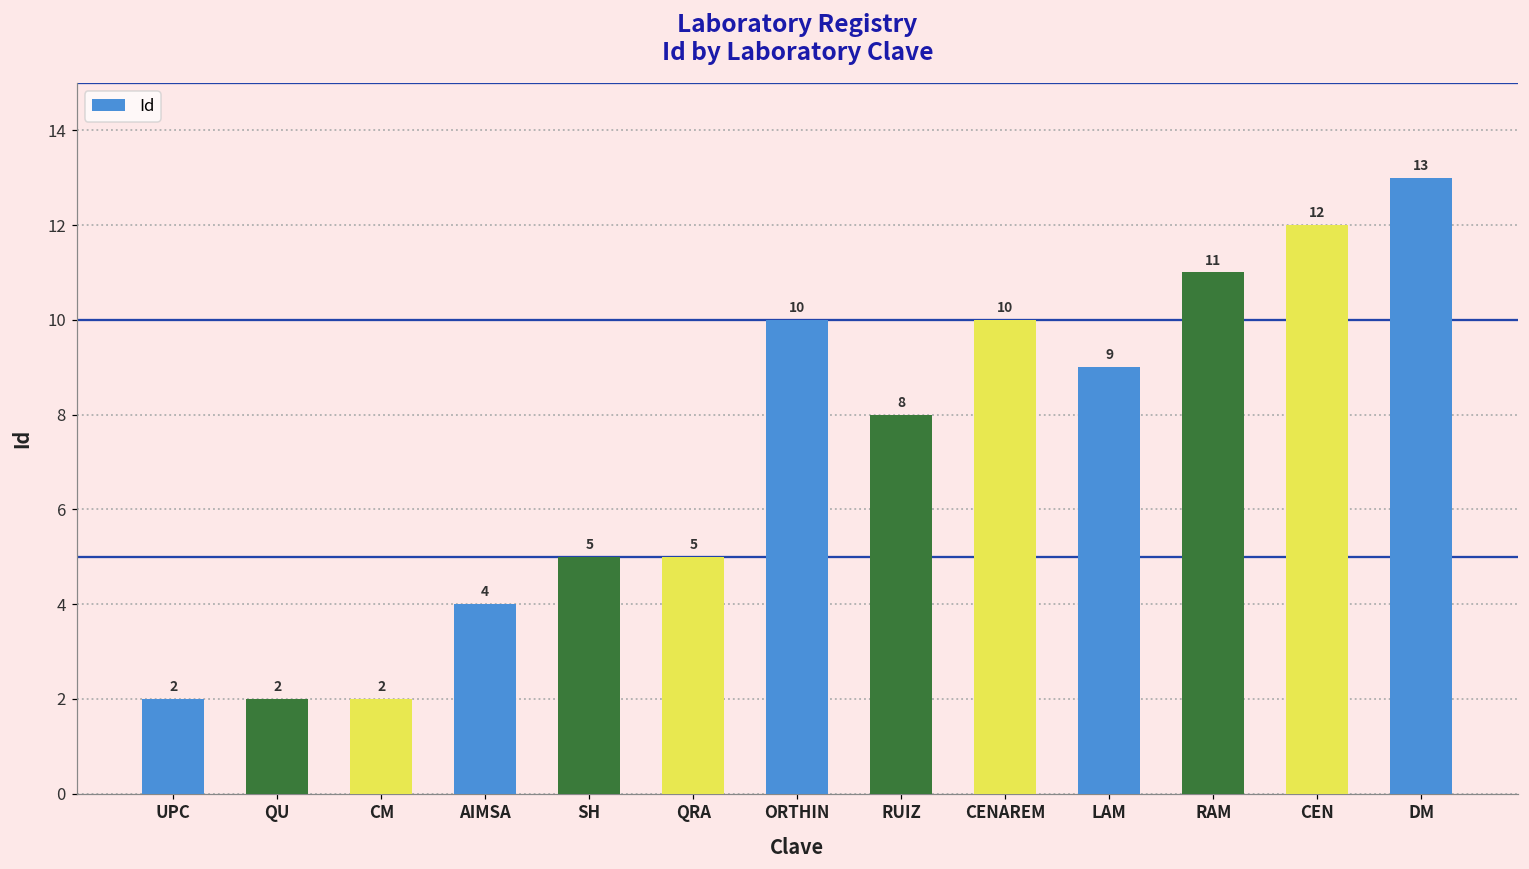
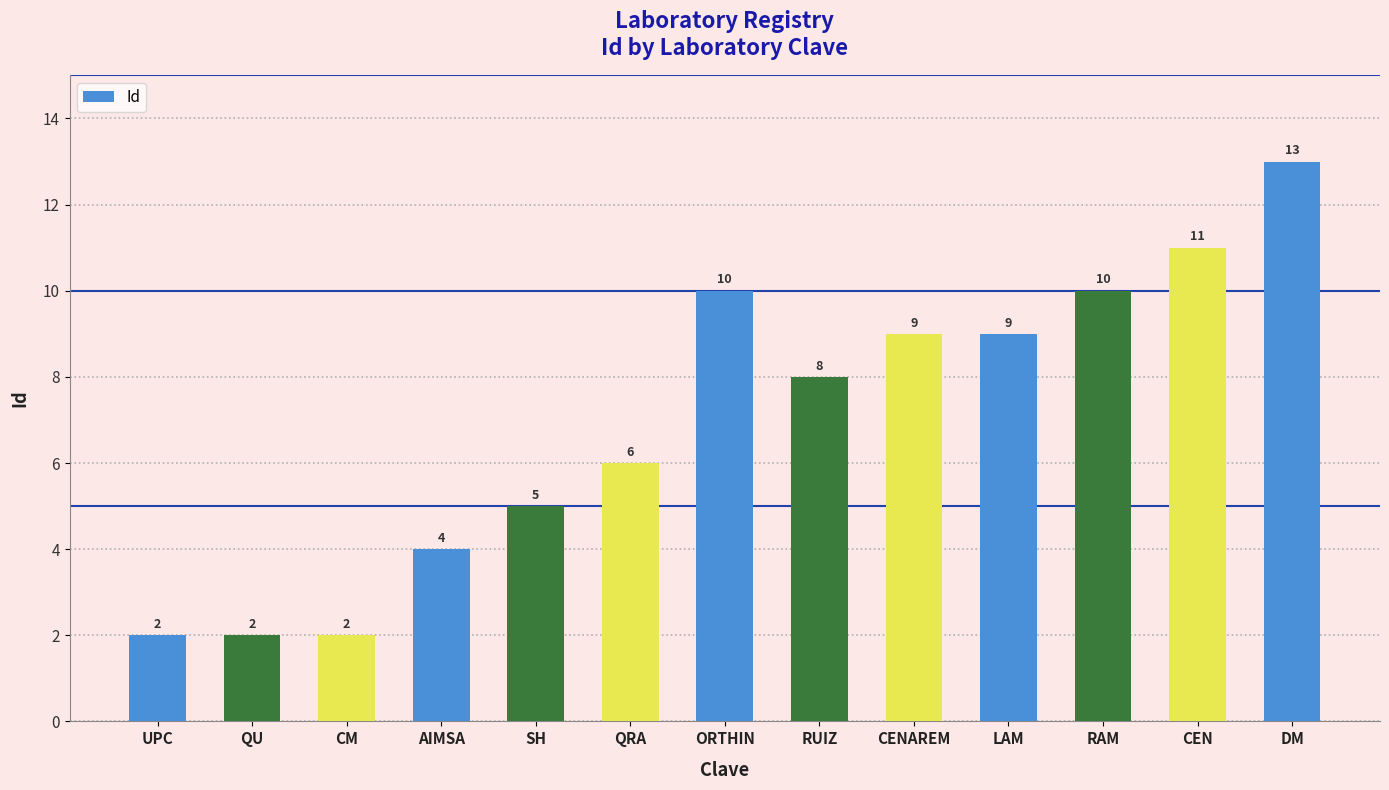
QRA: 5 -> 6
CENAREM: 10 -> 9
RAM: 11 -> 10
CEN: 12 -> 11
